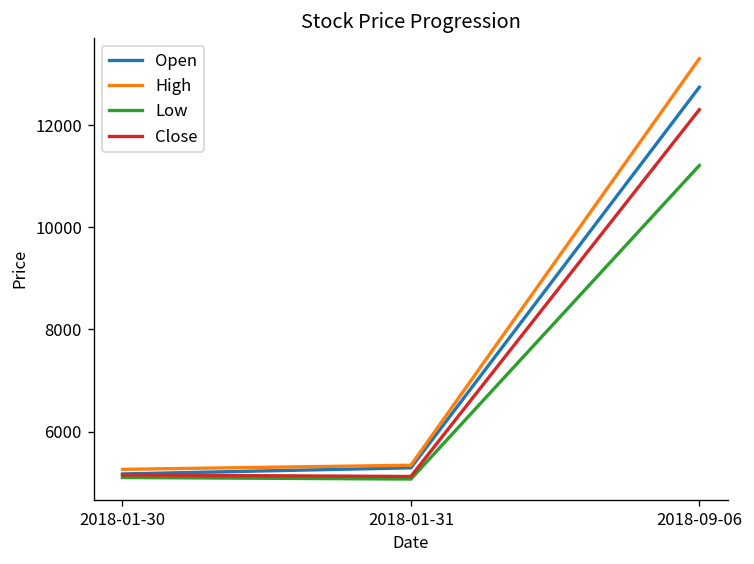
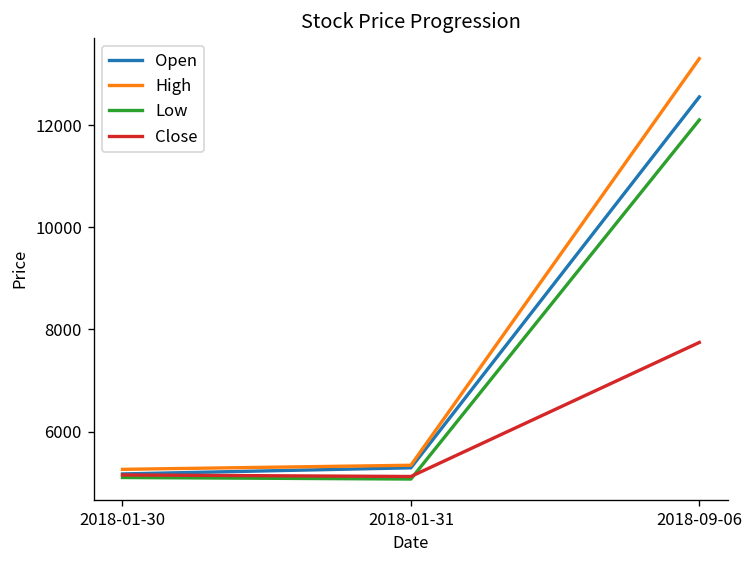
Open, 2018-09-06: 12700 -> 12600
Low, 2018-09-06: 11200 -> 12100
Close, 2018-09-06: 12300 -> 7700
